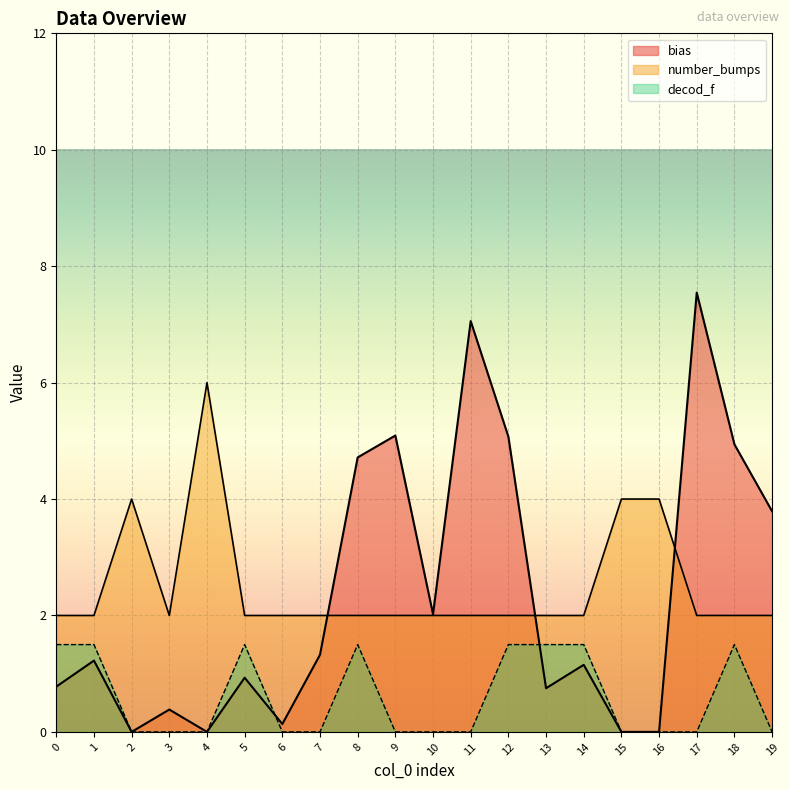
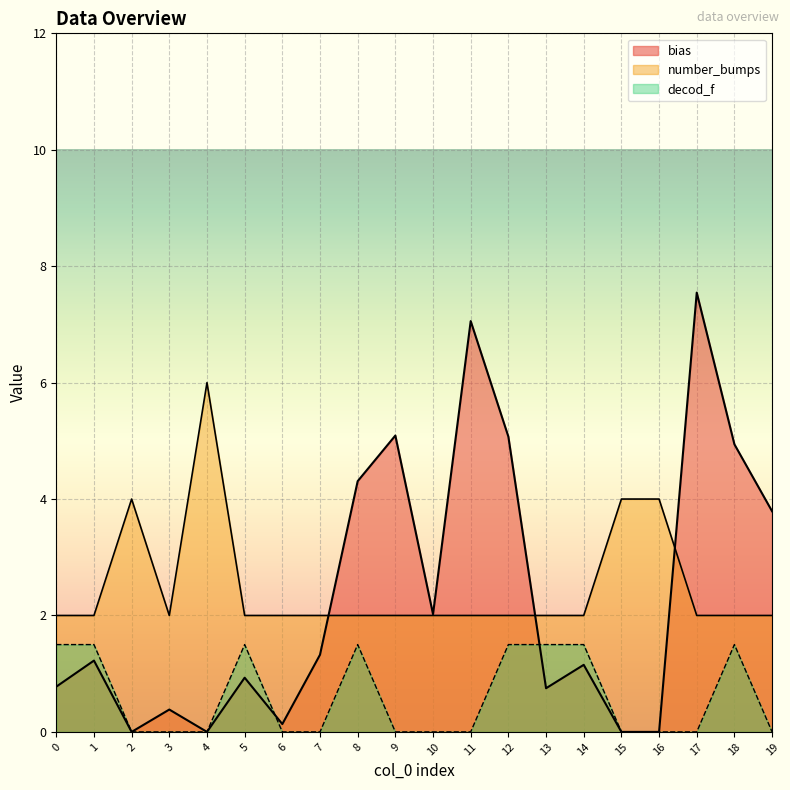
bias, 8: 4.7 -> 4.3
